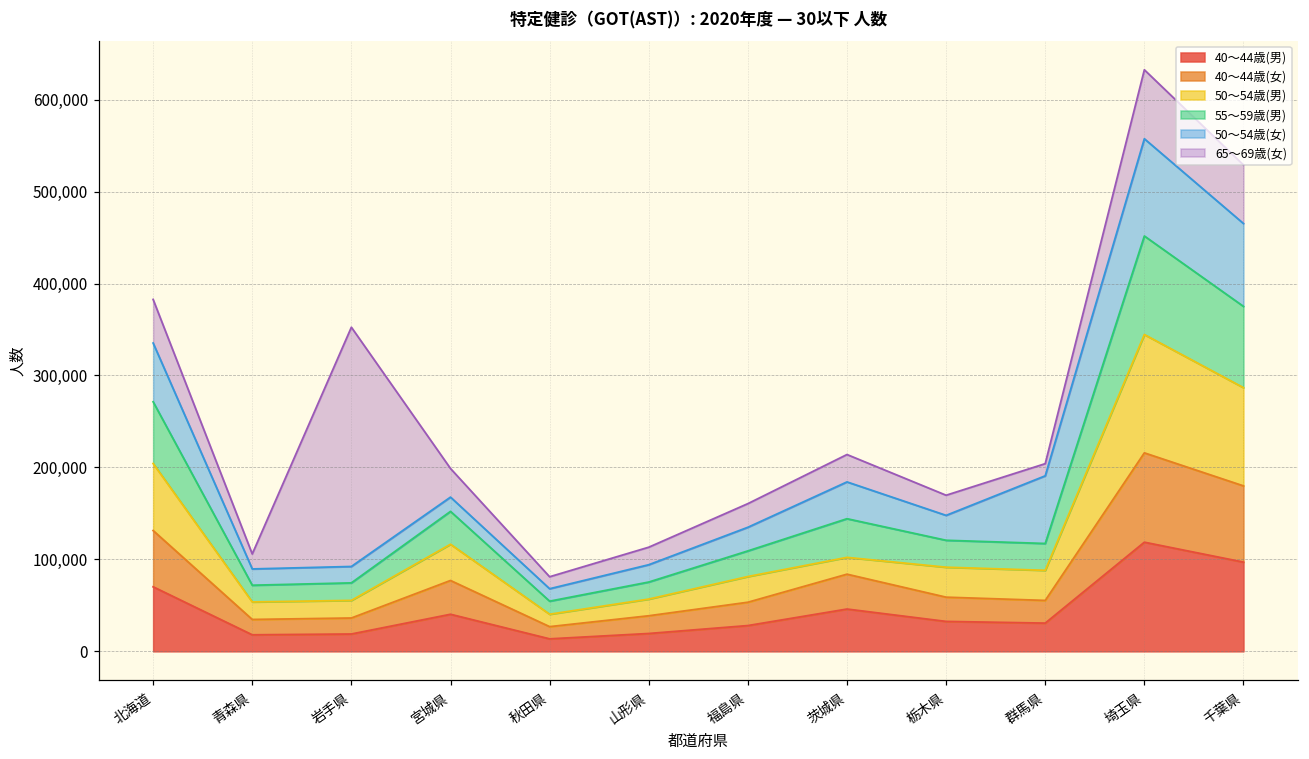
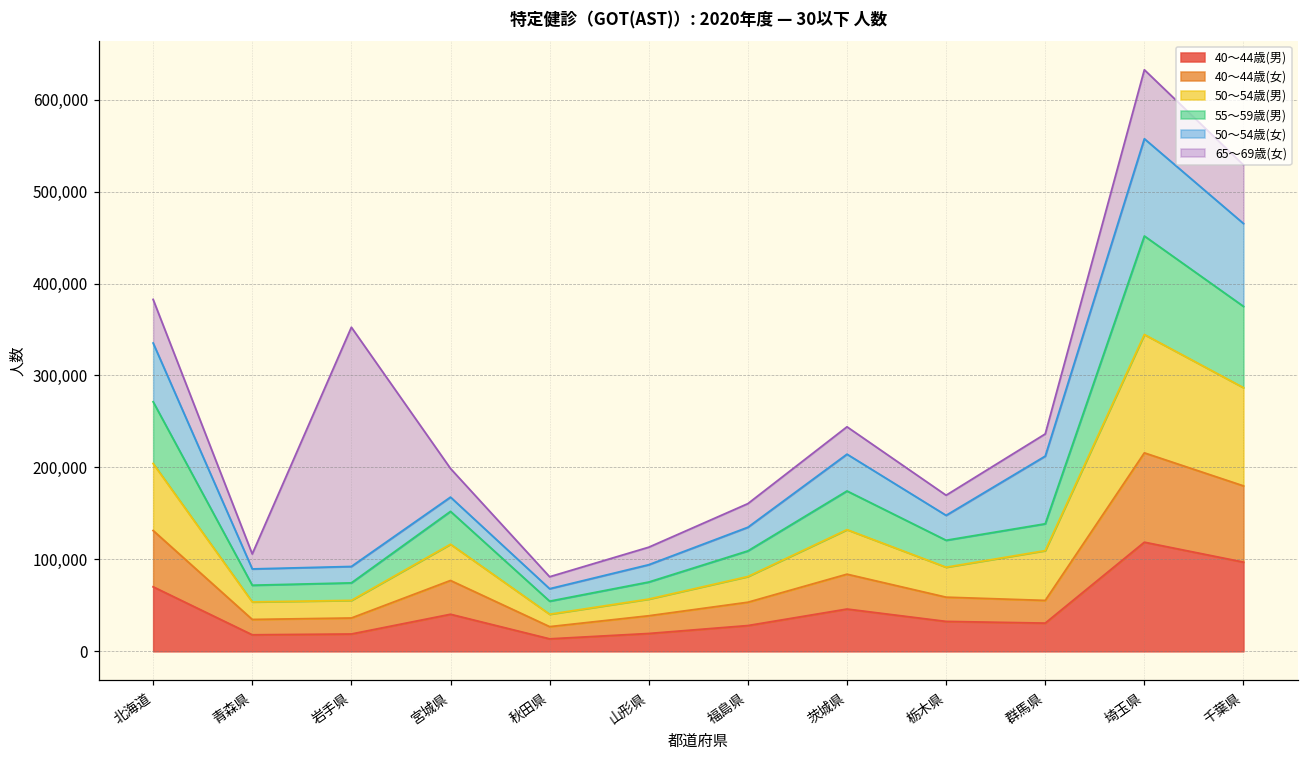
50～54歳(男), 茨城県: 20,000 -> 50,000
50～54歳(男), 群馬県: 30,000 -> 50,000
65～69歳(女), 群馬県: 10,000 -> 20,000
